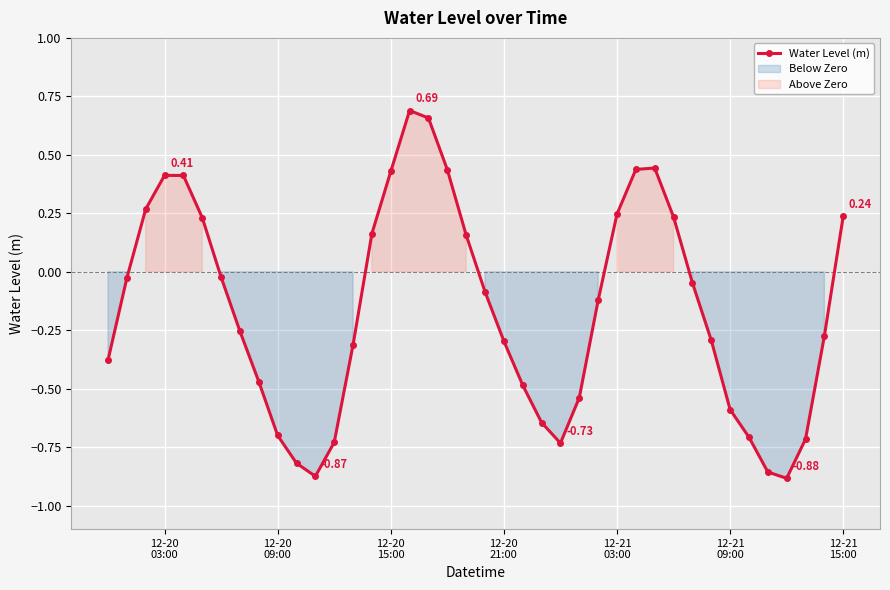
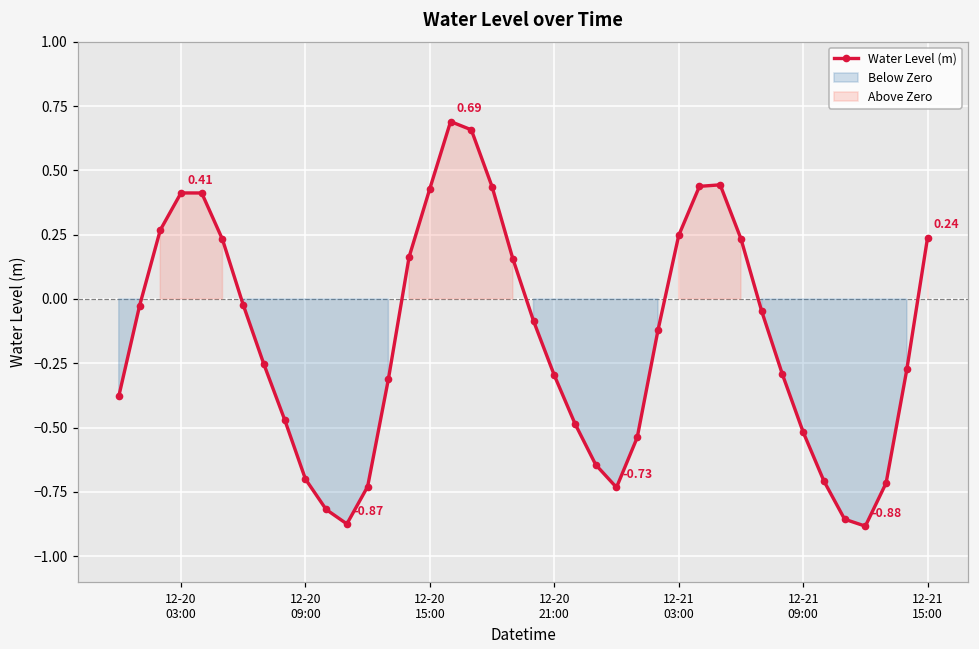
12-21 09:00: -0.59 -> -0.52
